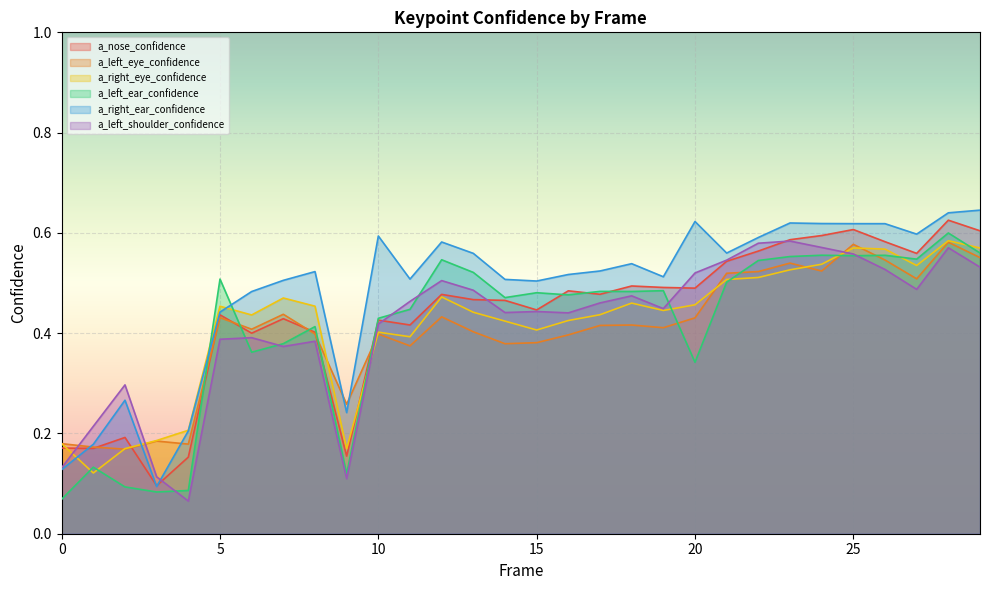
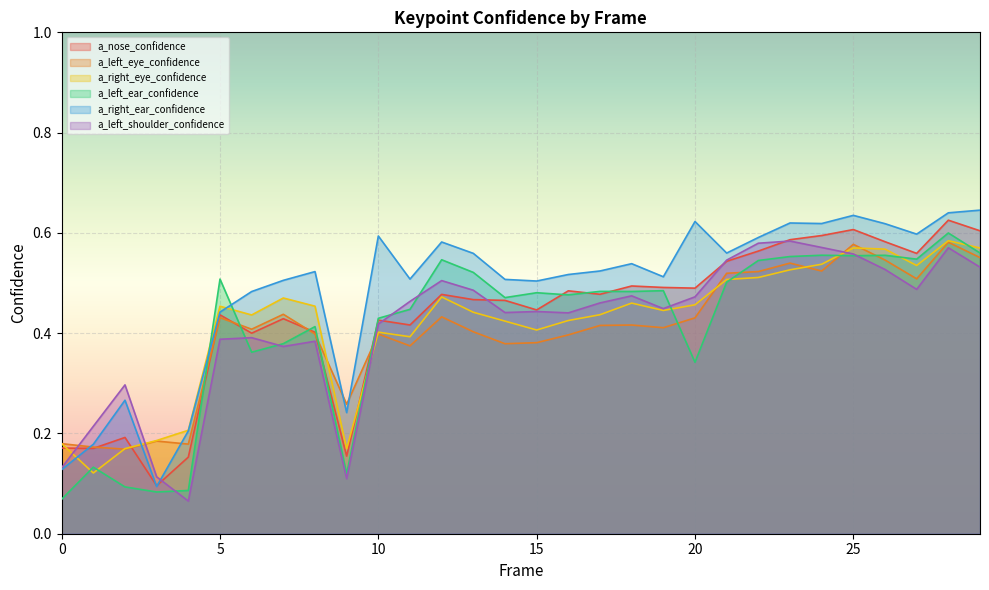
a_left_shoulder_confidence, 20: 0.52 -> 0.47
a_right_ear_confidence, 25: 0.62 -> 0.63
